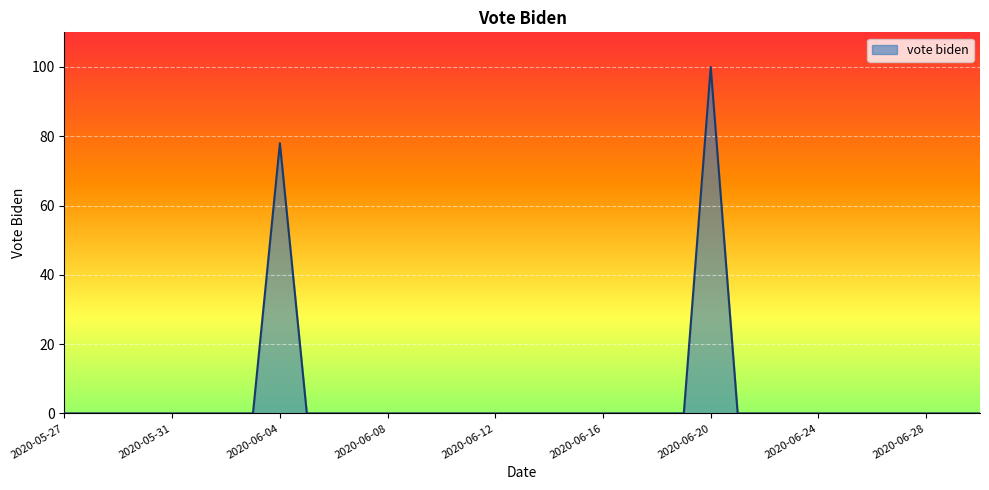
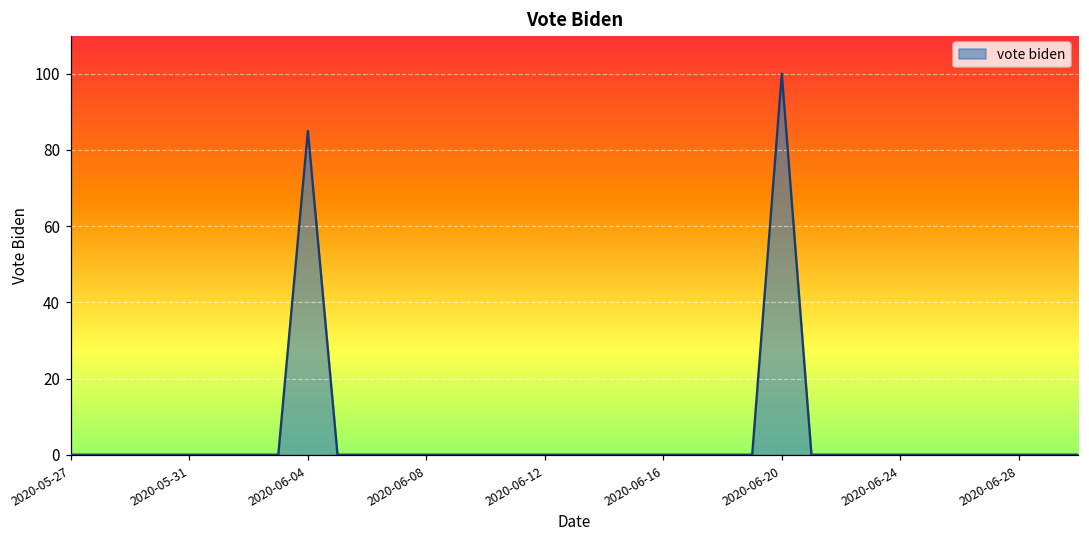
2020-06-04: 78 -> 85
